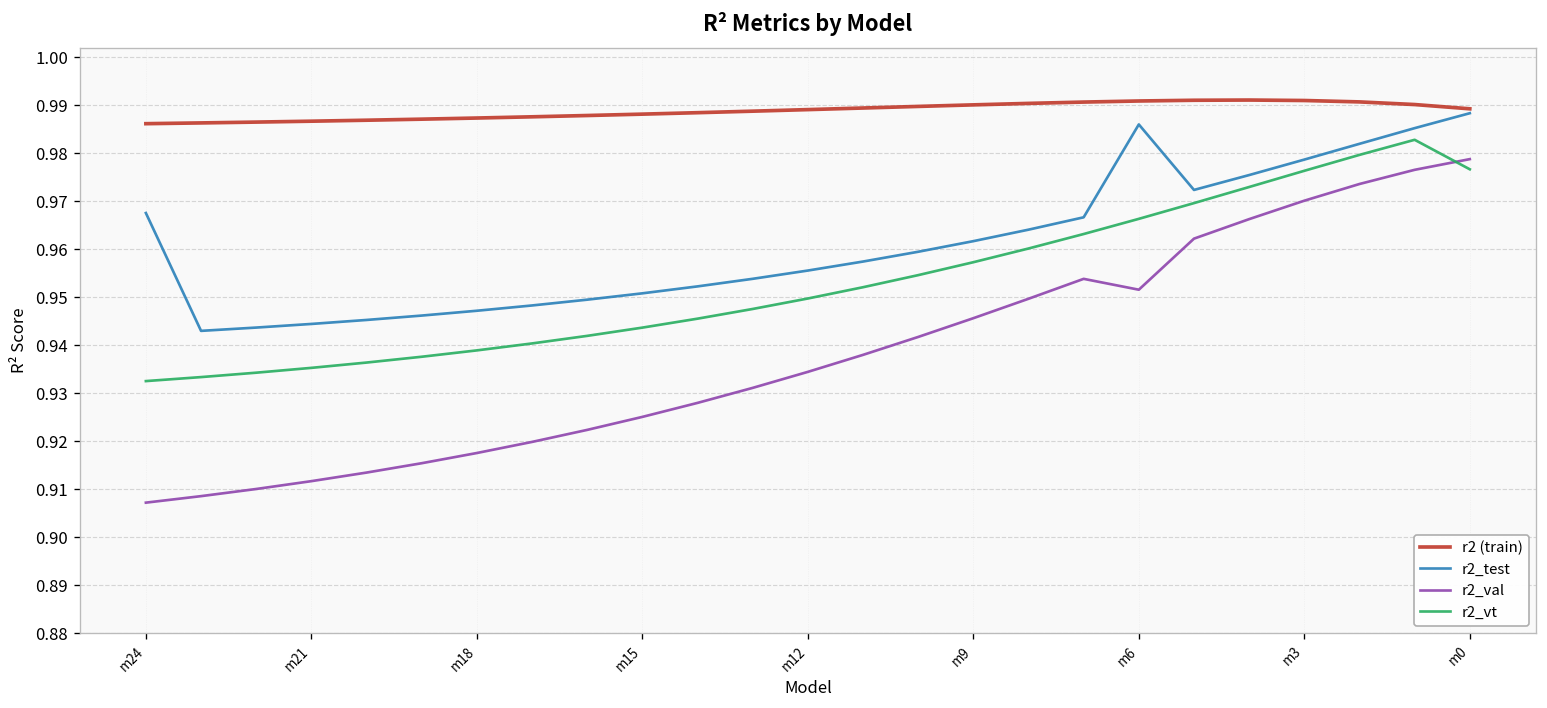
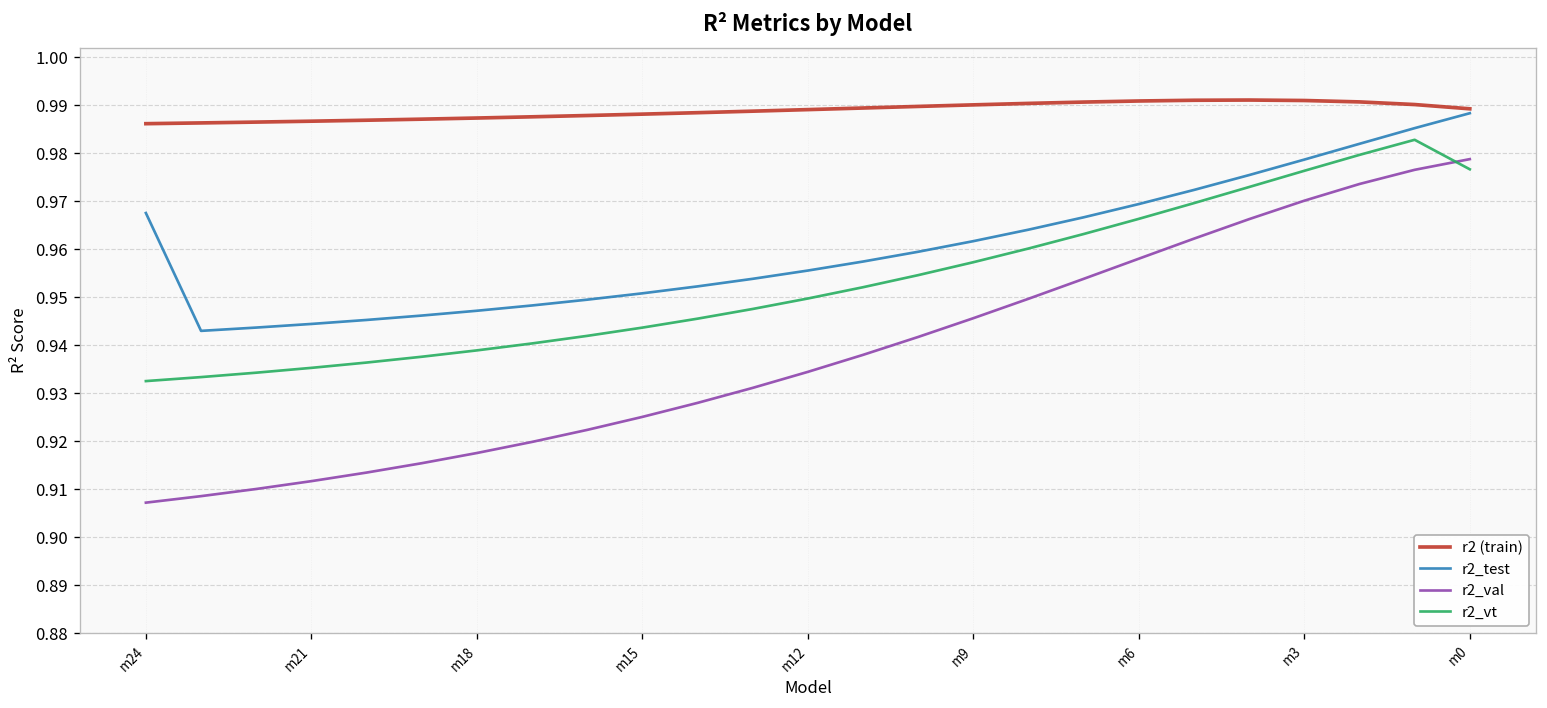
r2_test, m6: 0.986 -> 0.969
r2_val, m6: 0.952 -> 0.958
